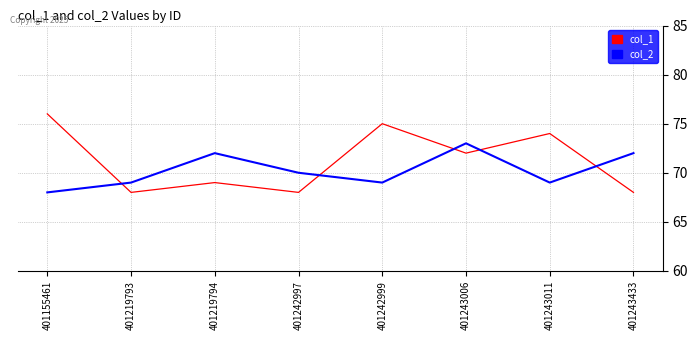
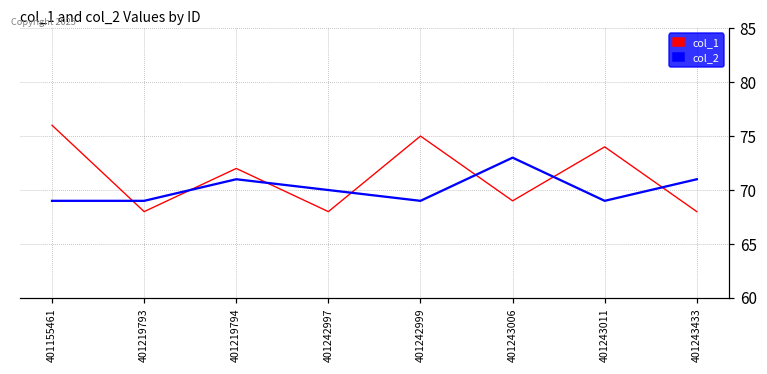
col_2, 401155461: 68 -> 69
col_1, 401219794: 69 -> 72
col_2, 401219794: 72 -> 71
col_1, 401243006: 72 -> 69
col_2, 401243433: 72 -> 71
